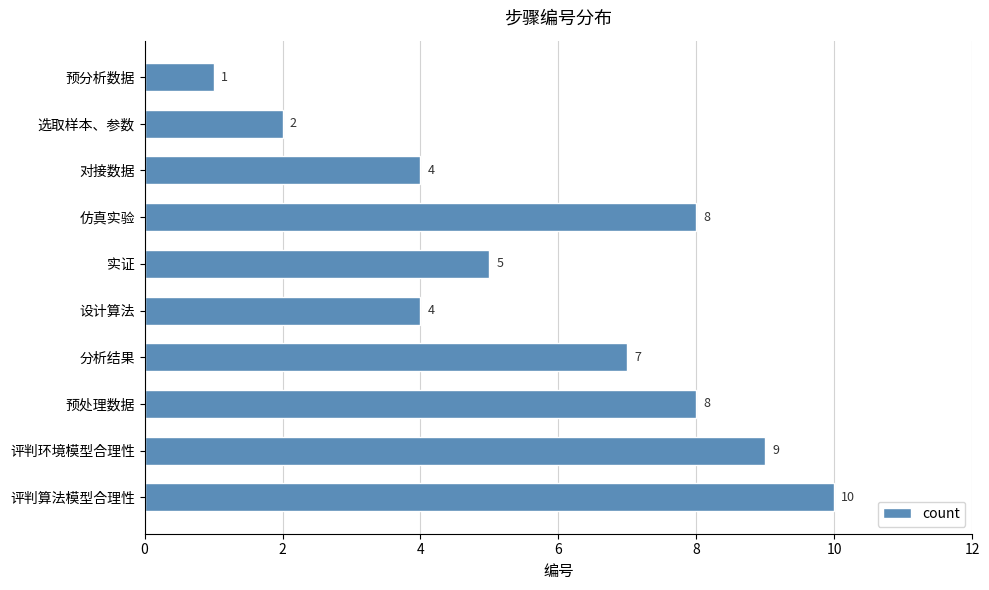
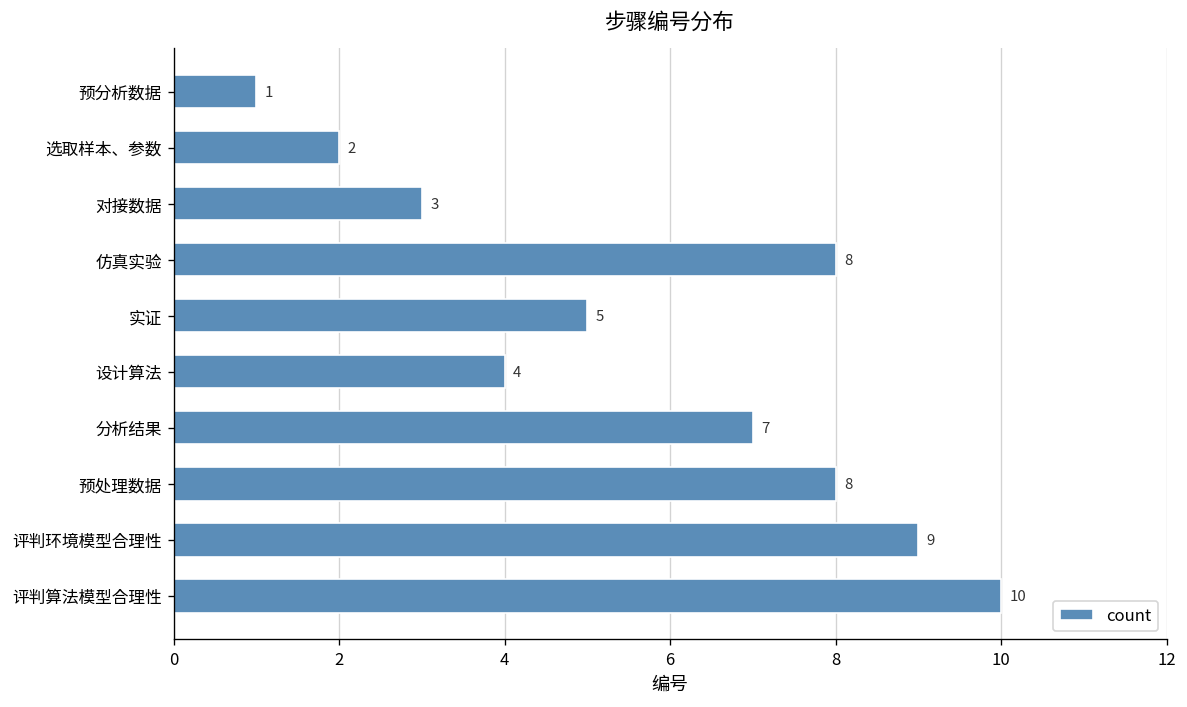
对接数据: 4 -> 3
